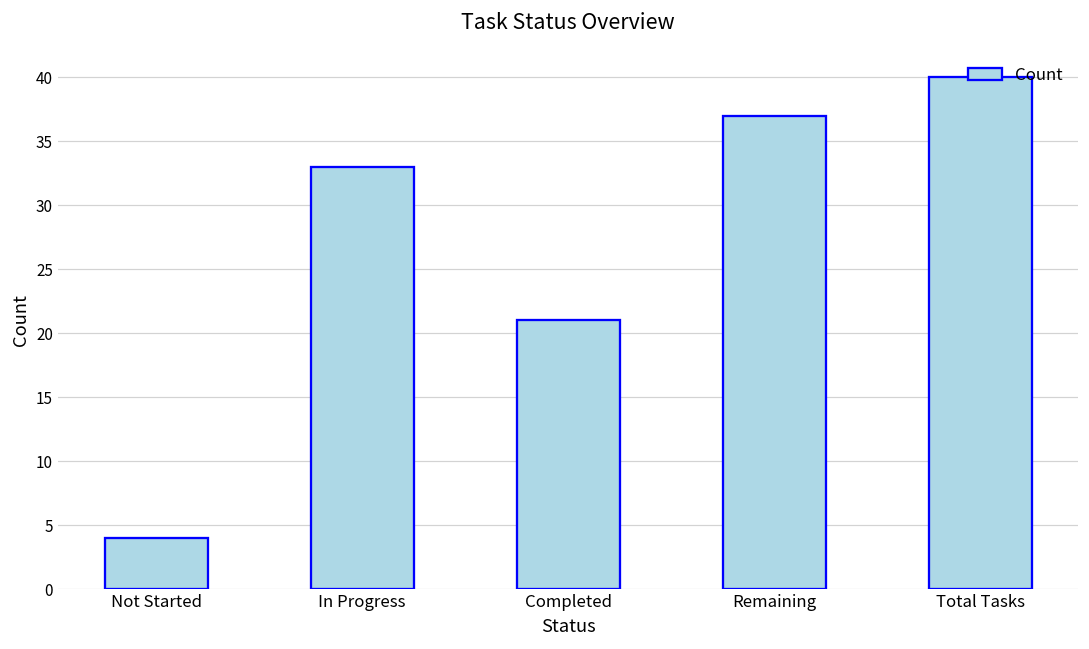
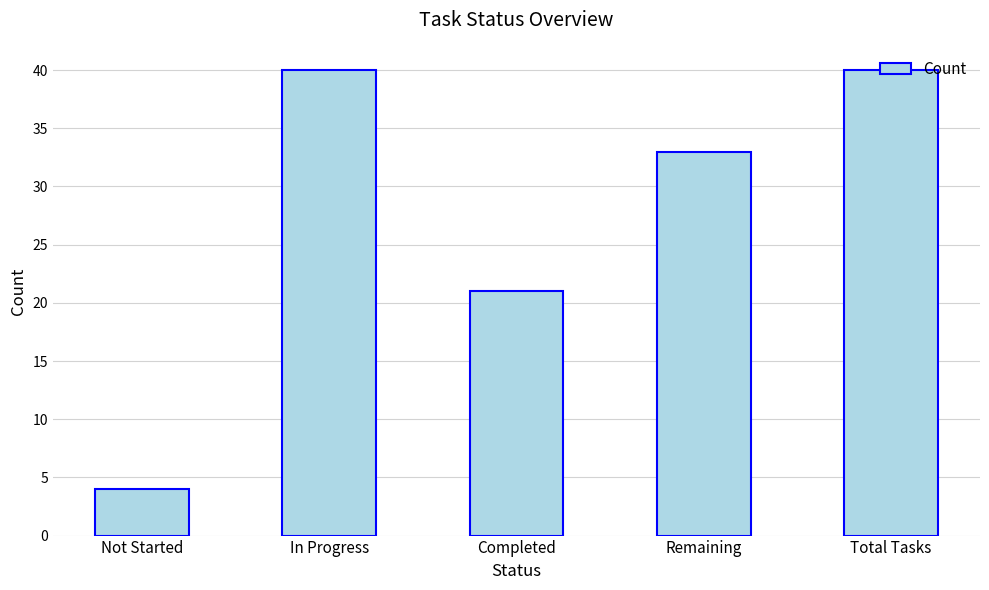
In Progress: 33 -> 40
Remaining: 37 -> 33
